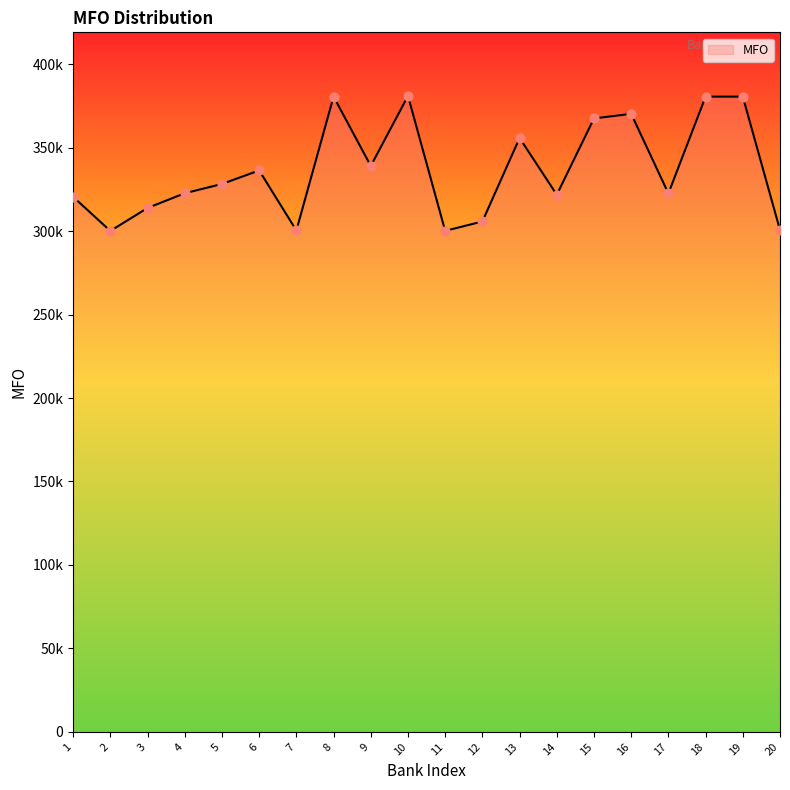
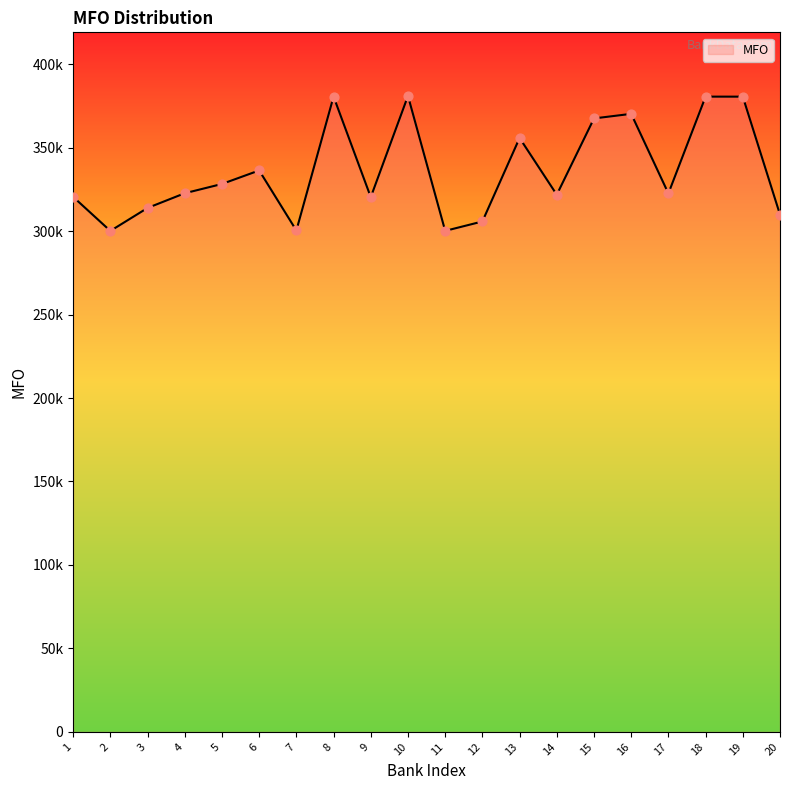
9: 339000 -> 320000
20: 301000 -> 310000
